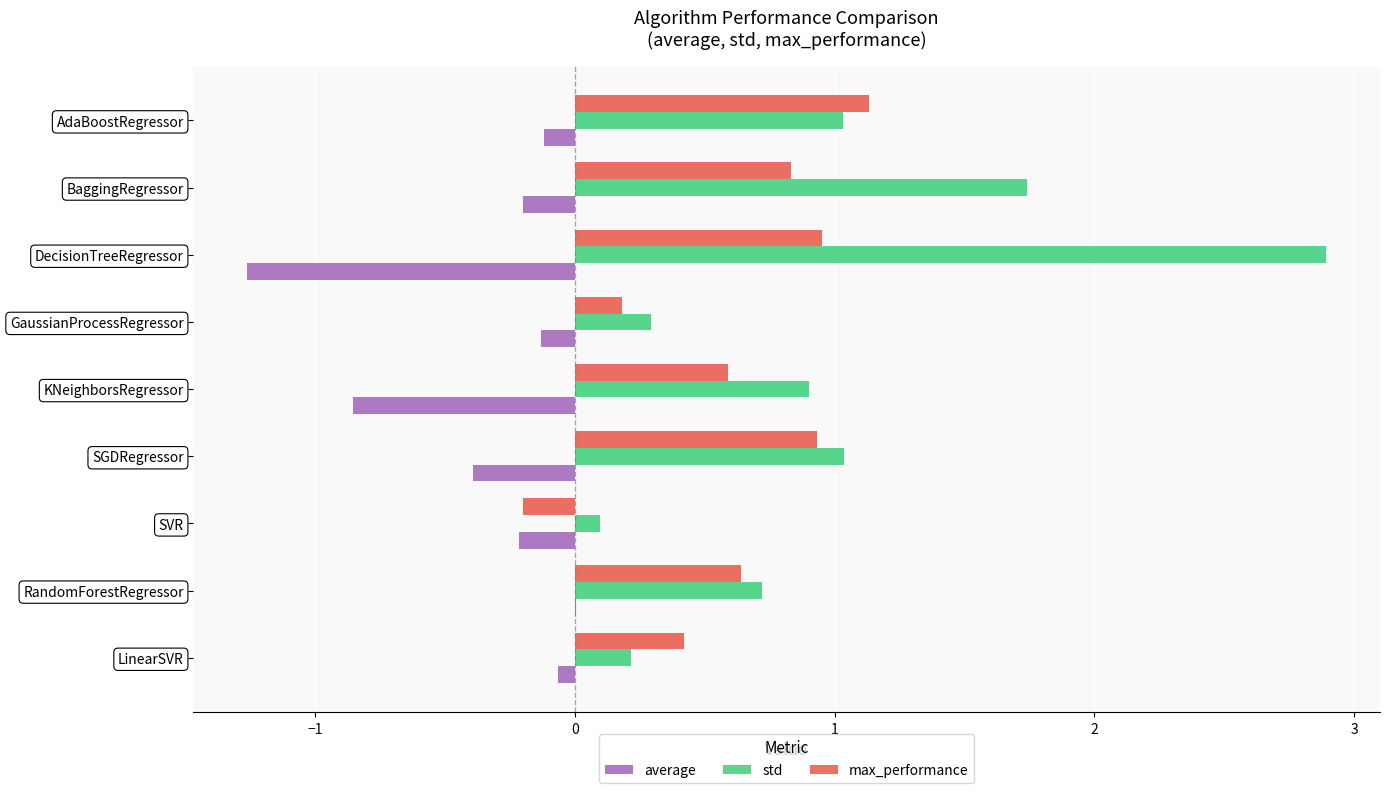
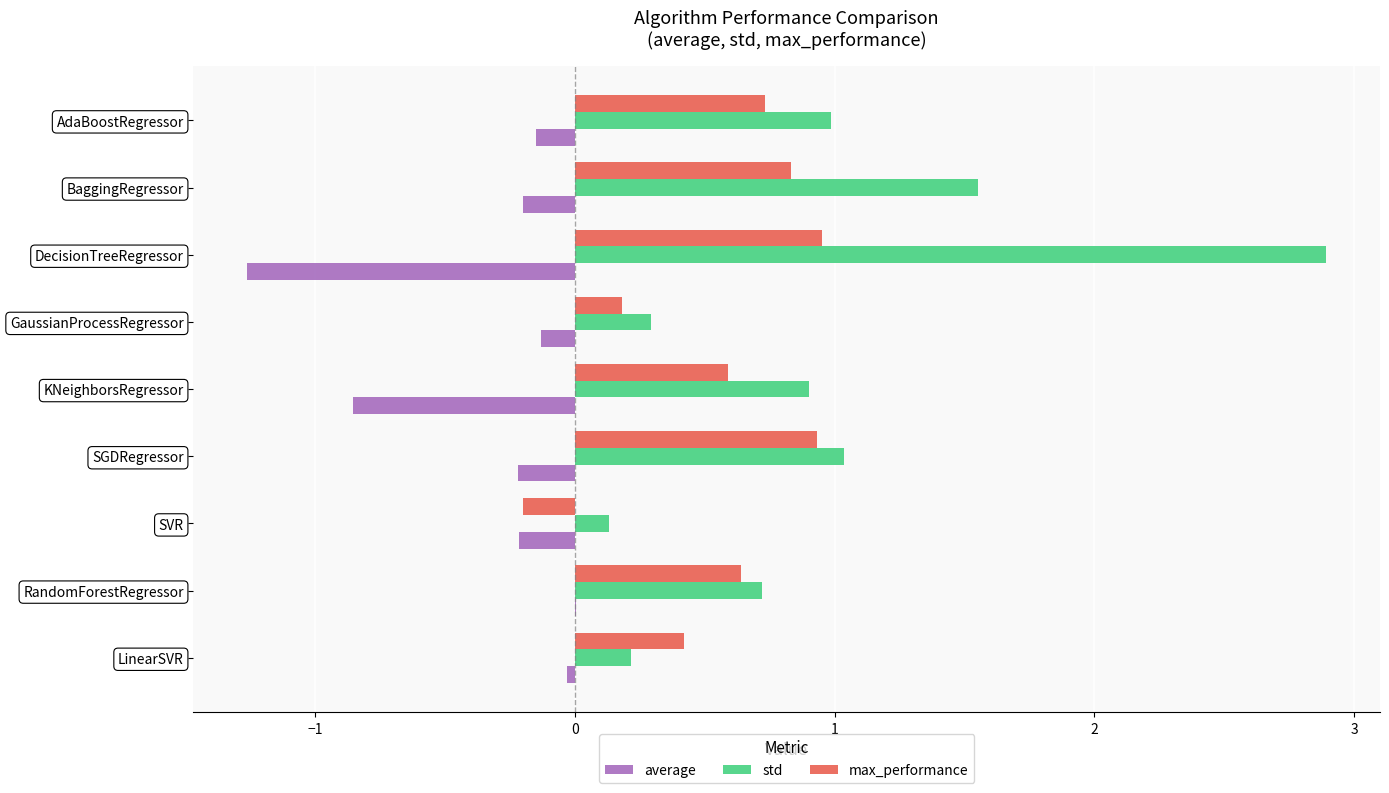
max_performance, AdaBoostRegressor: 1.13 -> 0.73
std, AdaBoostRegressor: 1.03 -> 0.99
average, AdaBoostRegressor: -0.12 -> -0.15
std, BaggingRegressor: 1.74 -> 1.55
average, SGDRegressor: -0.39 -> -0.22
std, SVR: 0.10 -> 0.13
average, LinearSVR: -0.07 -> -0.03
